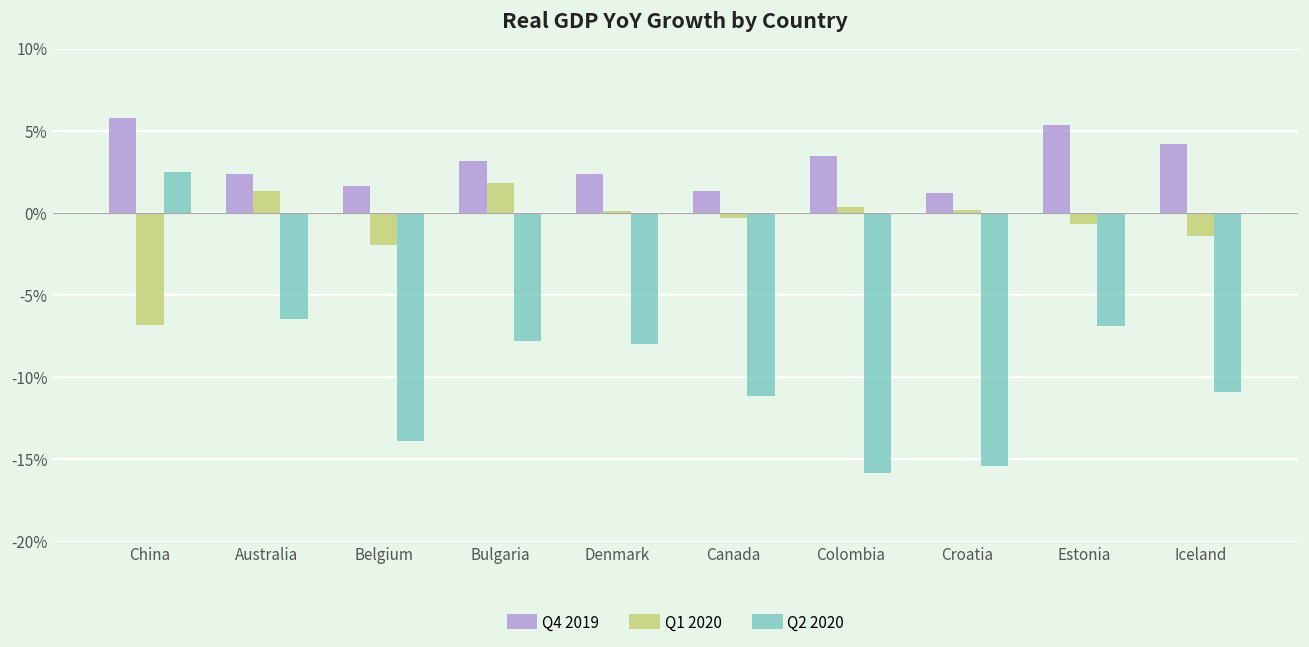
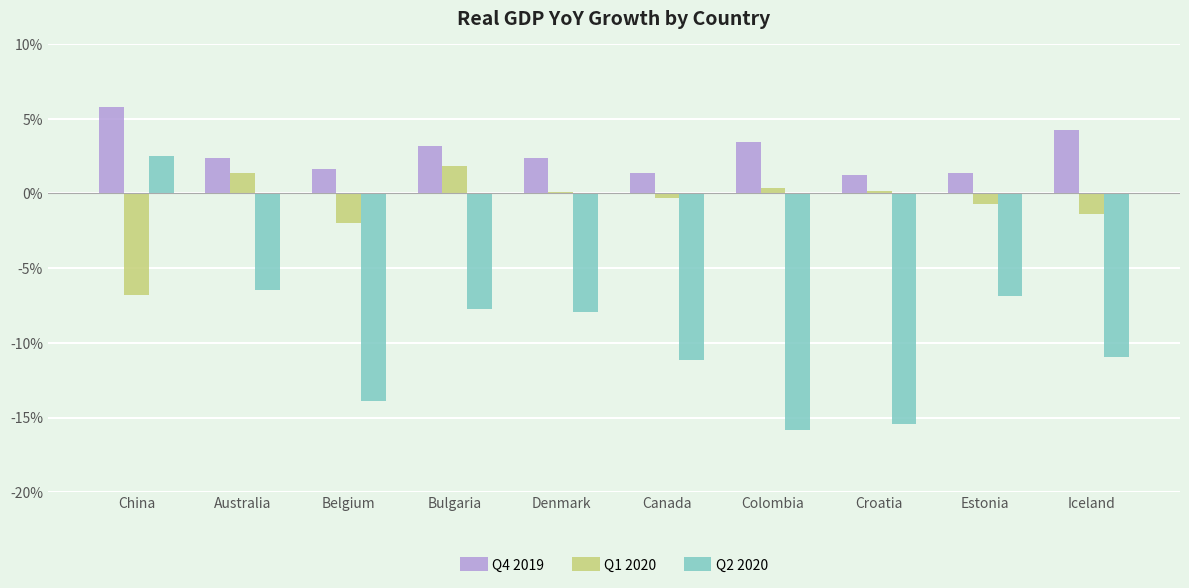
Q4 2019, Estonia: 5.3% -> 1.4%
